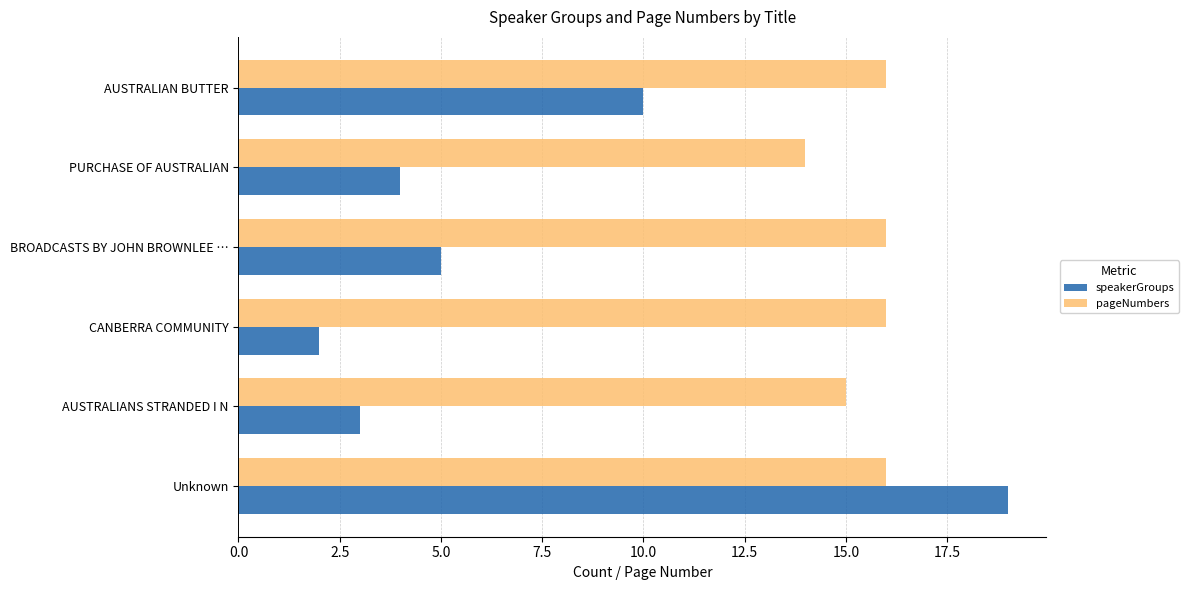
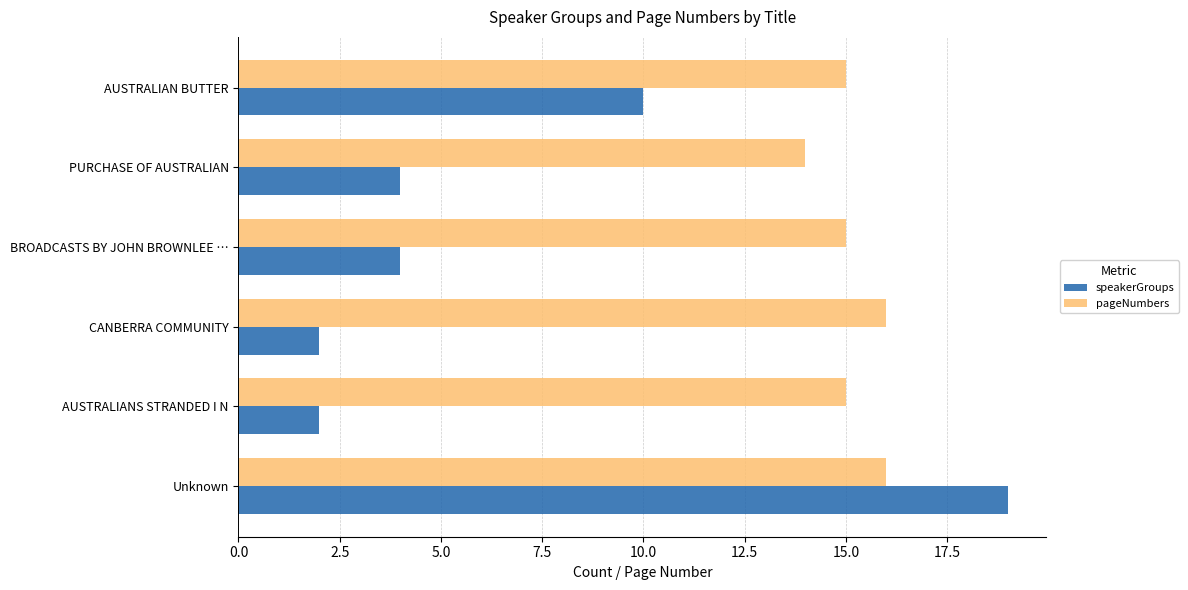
pageNumbers, AUSTRALIAN BUTTER: 16 -> 15
pageNumbers, BROADCASTS BY JOHN BROWNLEE …: 16 -> 15
speakerGroups, BROADCASTS BY JOHN BROWNLEE …: 5 -> 4
speakerGroups, AUSTRALIANS STRANDED I N: 3 -> 2
